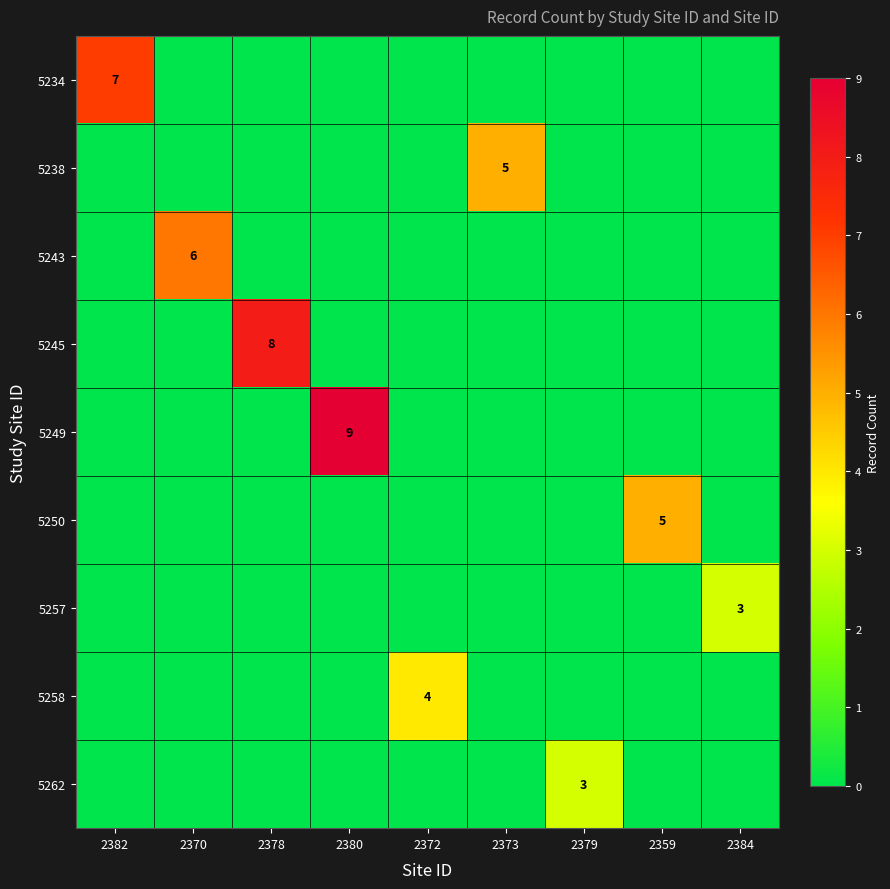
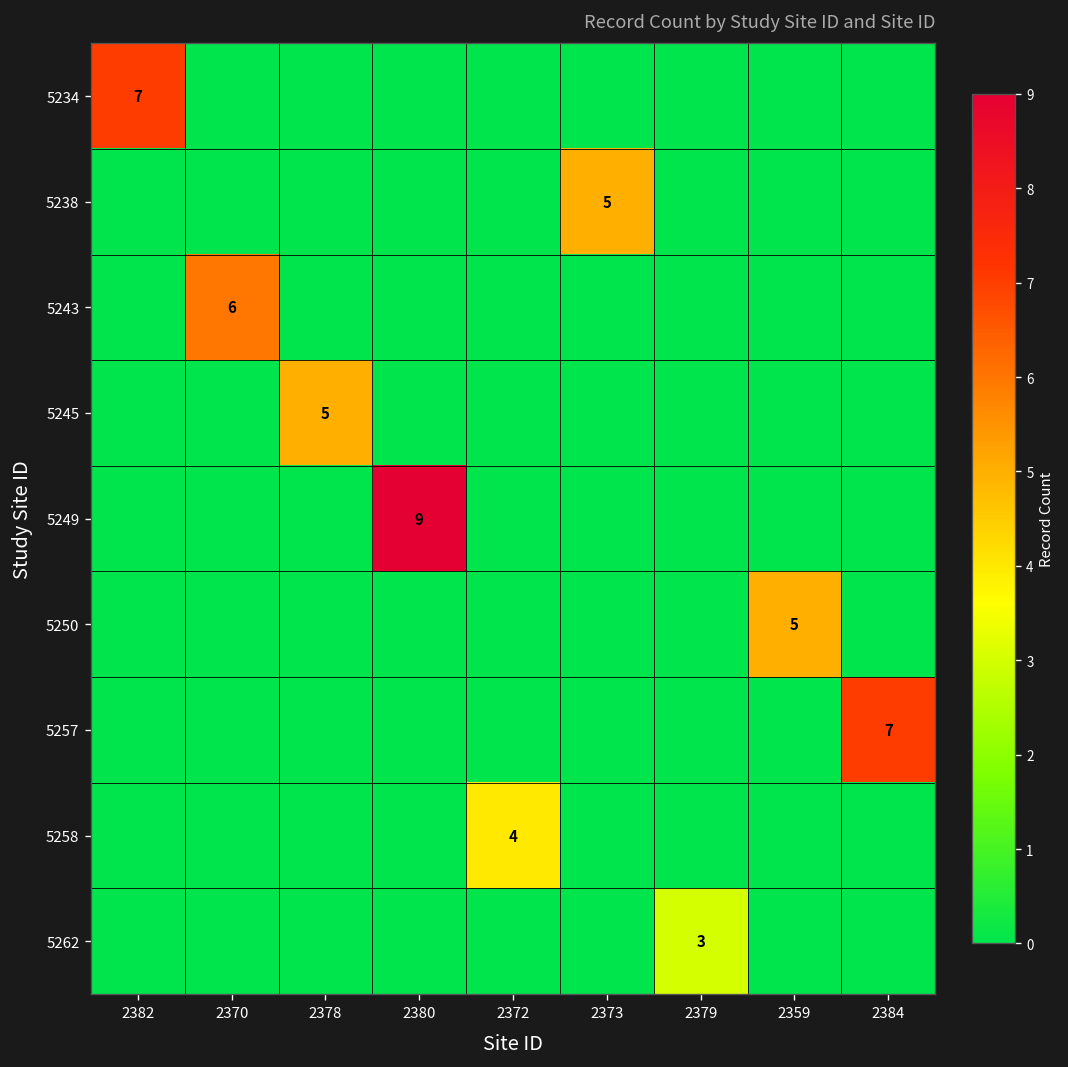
5245, 2378: 8 -> 5
5257, 2384: 3 -> 7
